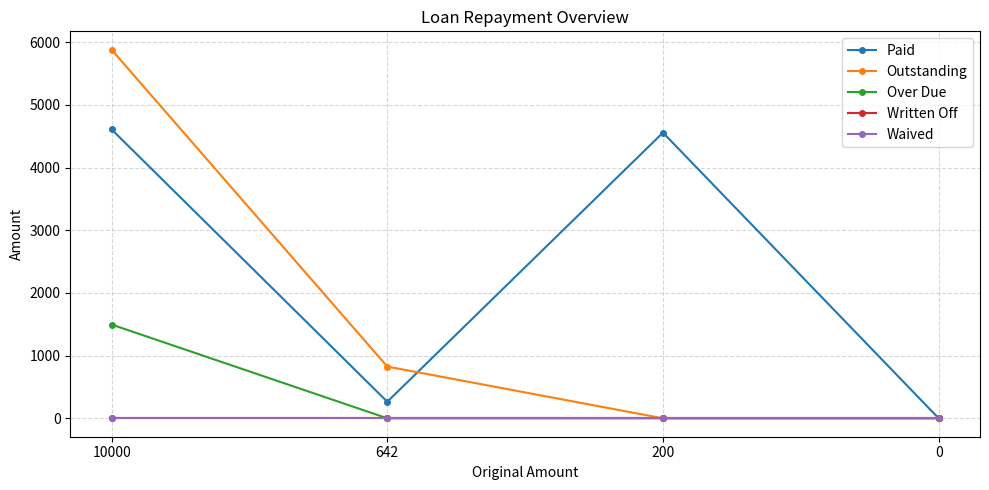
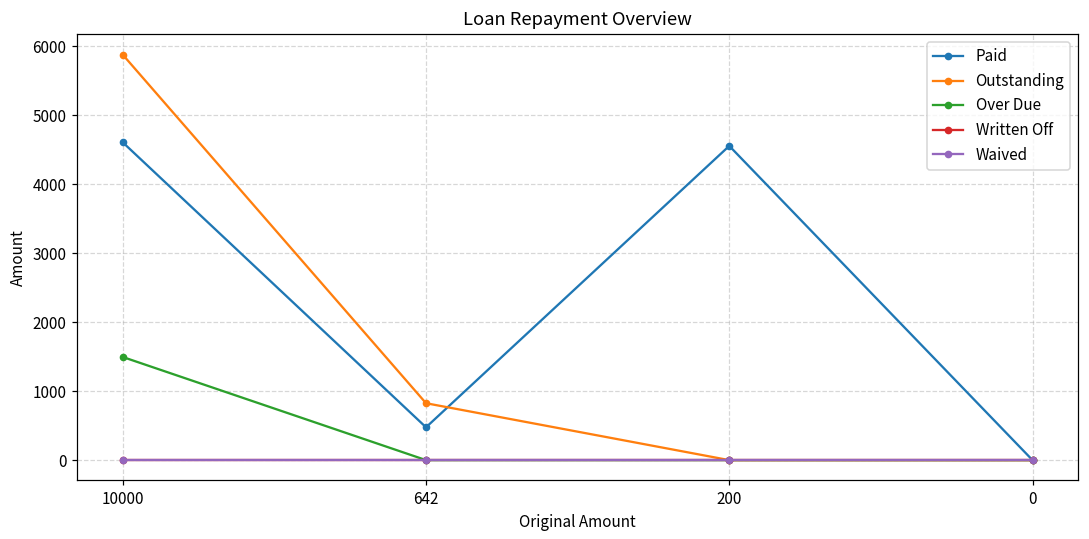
Paid, 642: 300 -> 500
